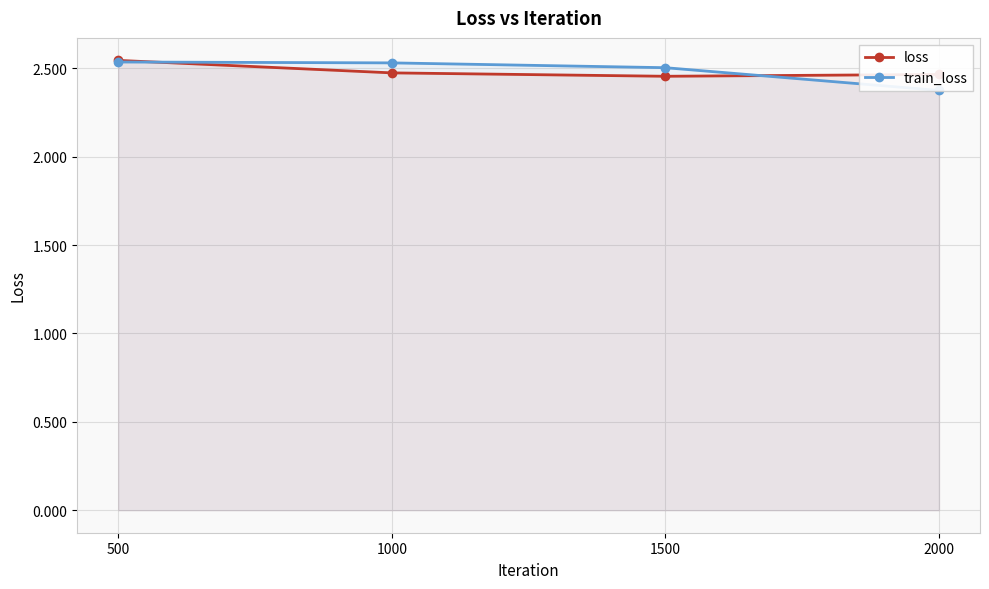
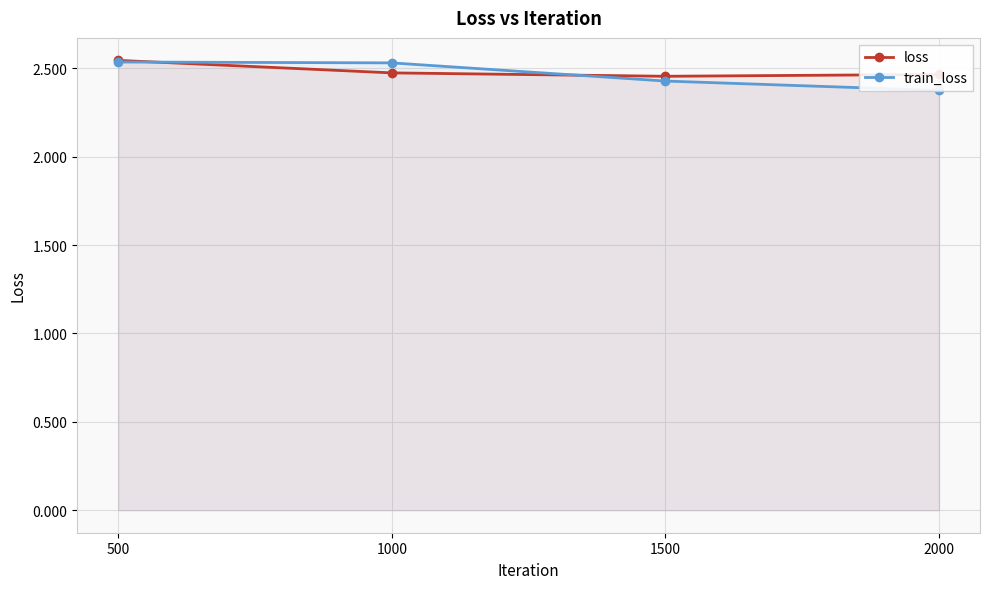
train_loss, 1500: 2.50 -> 2.43
